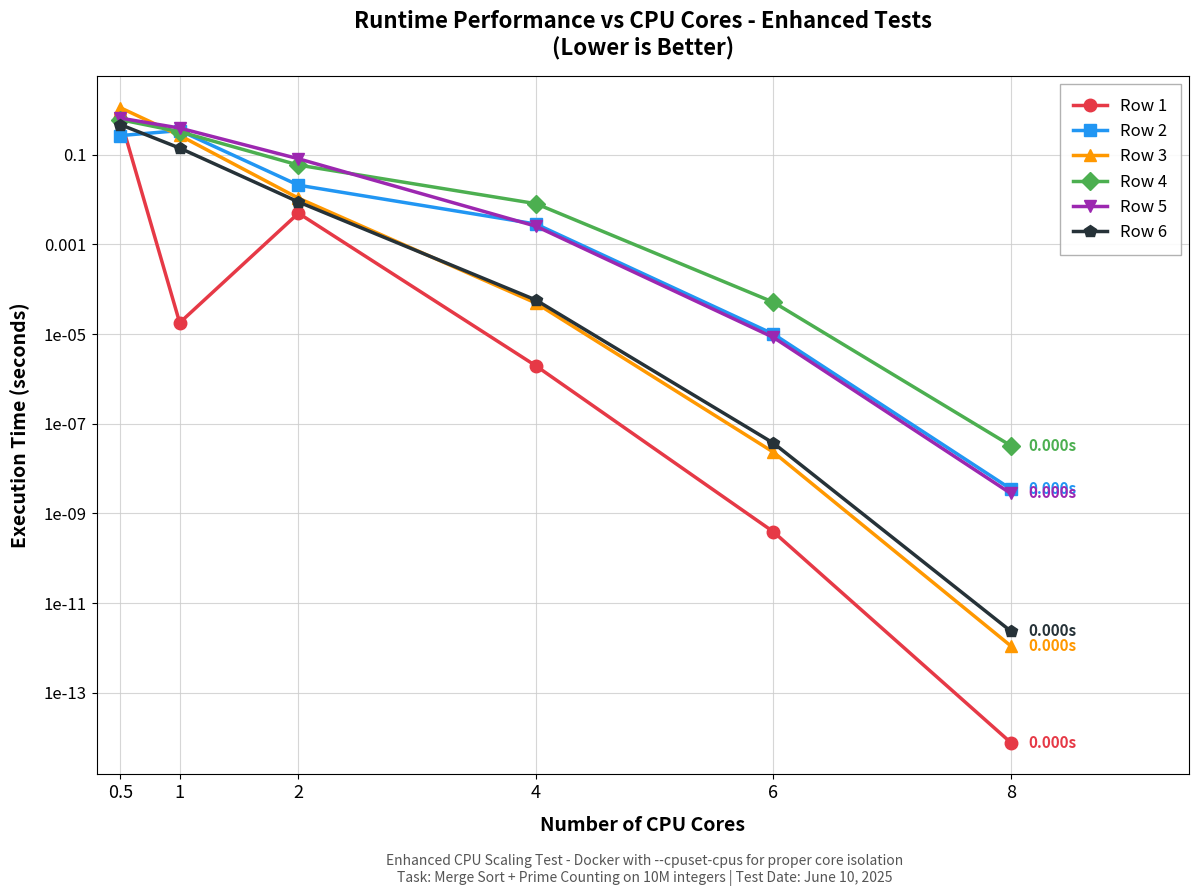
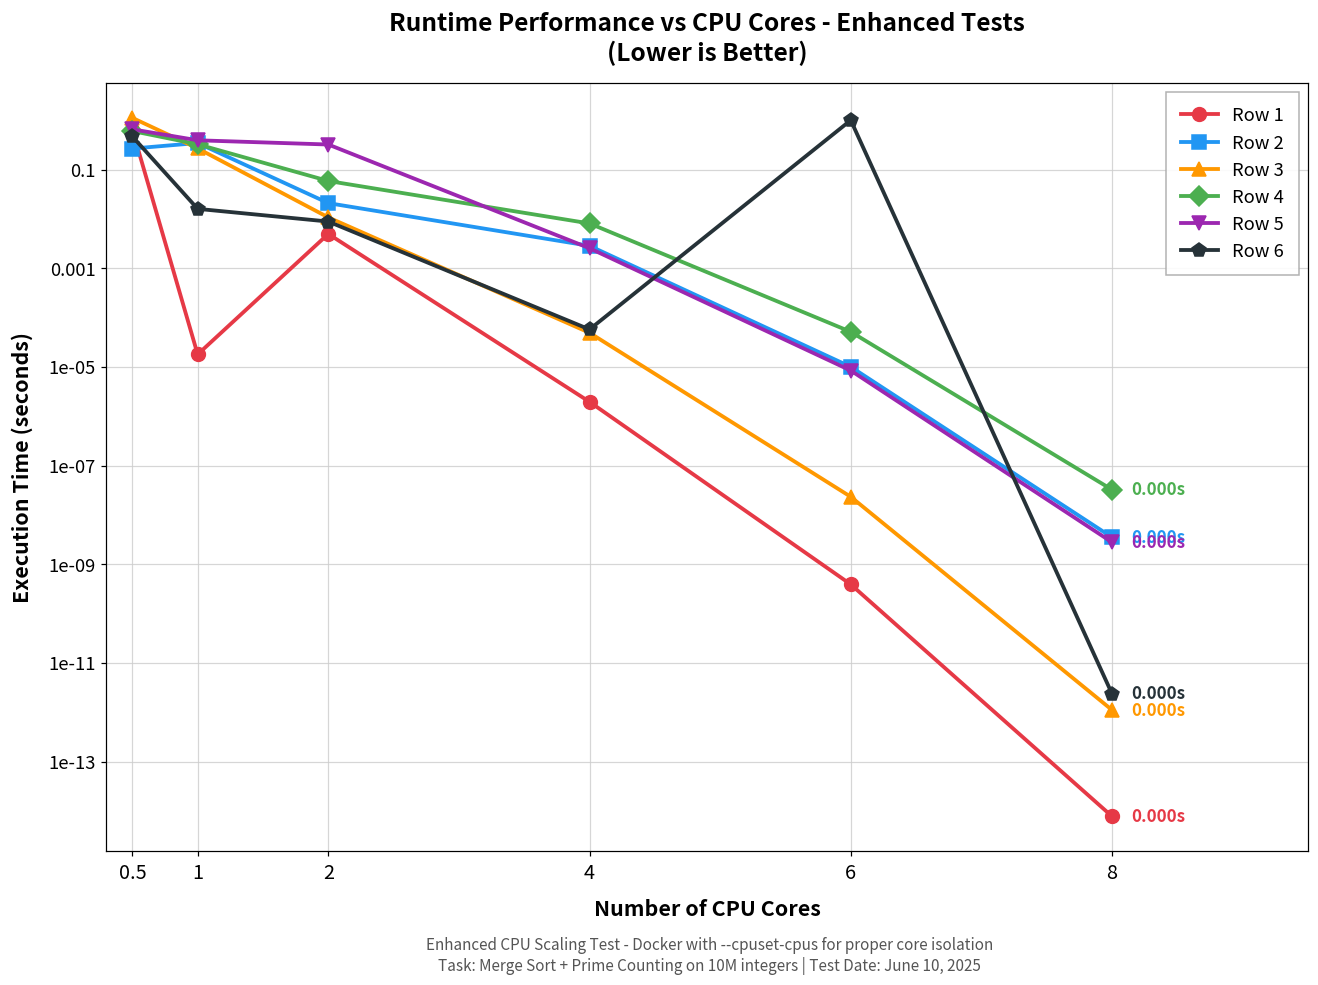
Row 6, 1: 0.14 -> 0.016
Row 5, 2: 0.08 -> 0.3
Row 6, 6: 0 -> 1
